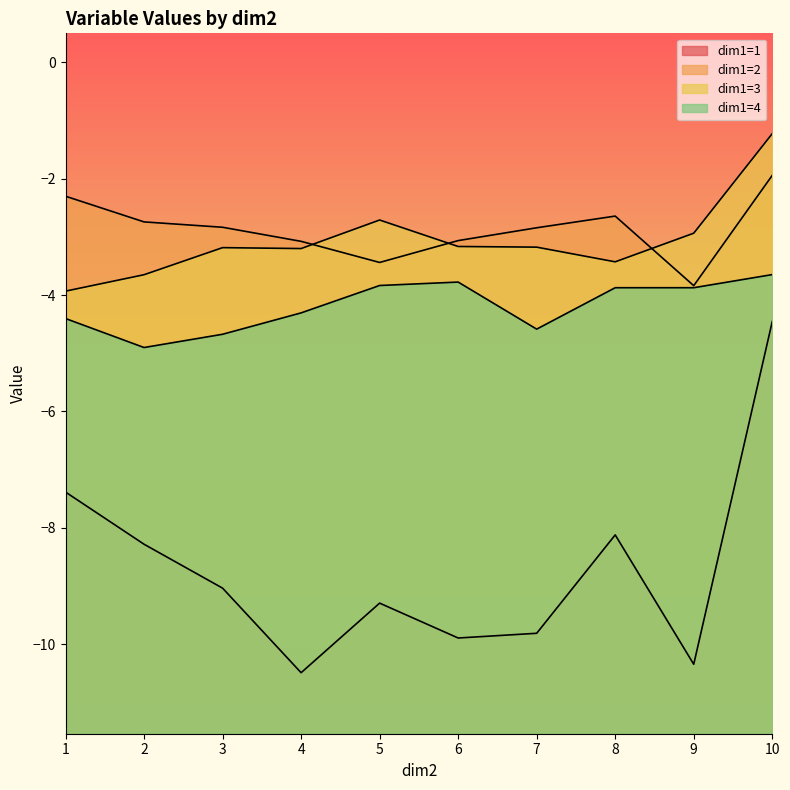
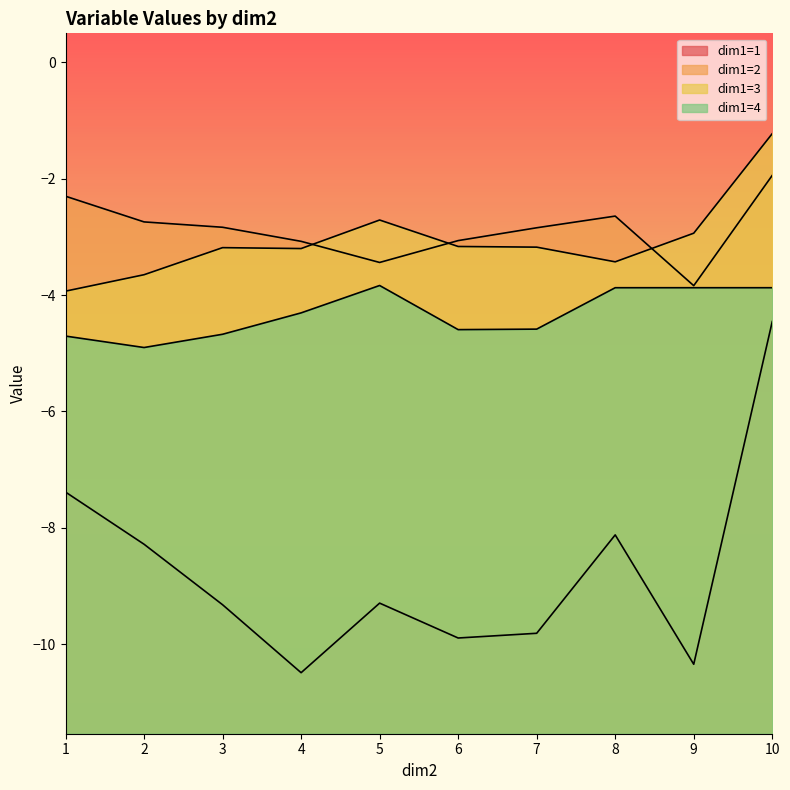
dim1=4, 1: -4.4 -> -4.7
dim1=1, 3: -9.0 -> -9.3
dim1=4, 6: -3.8 -> -4.6
dim1=4, 10: -3.6 -> -3.9
